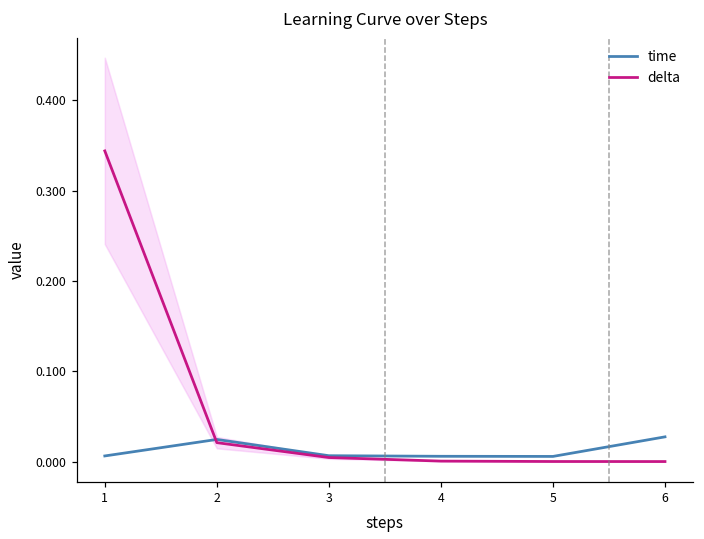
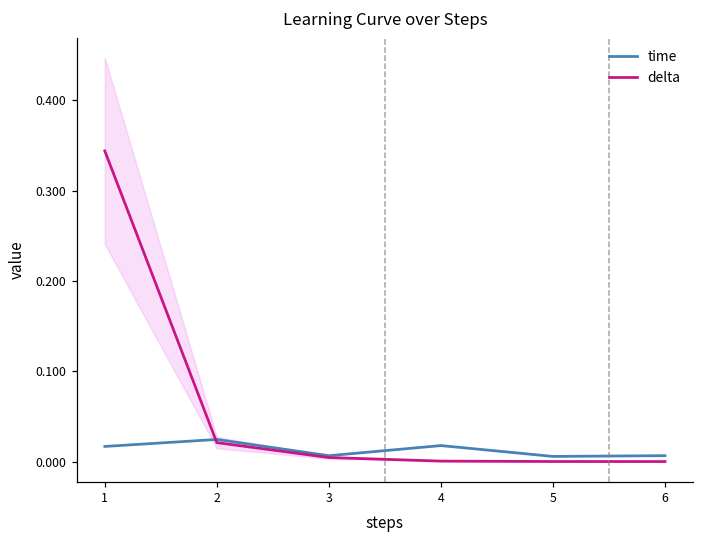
time, 1: 0.01 -> 0.02
time, 4: 0.01 -> 0.02
time, 6: 0.03 -> 0.01
